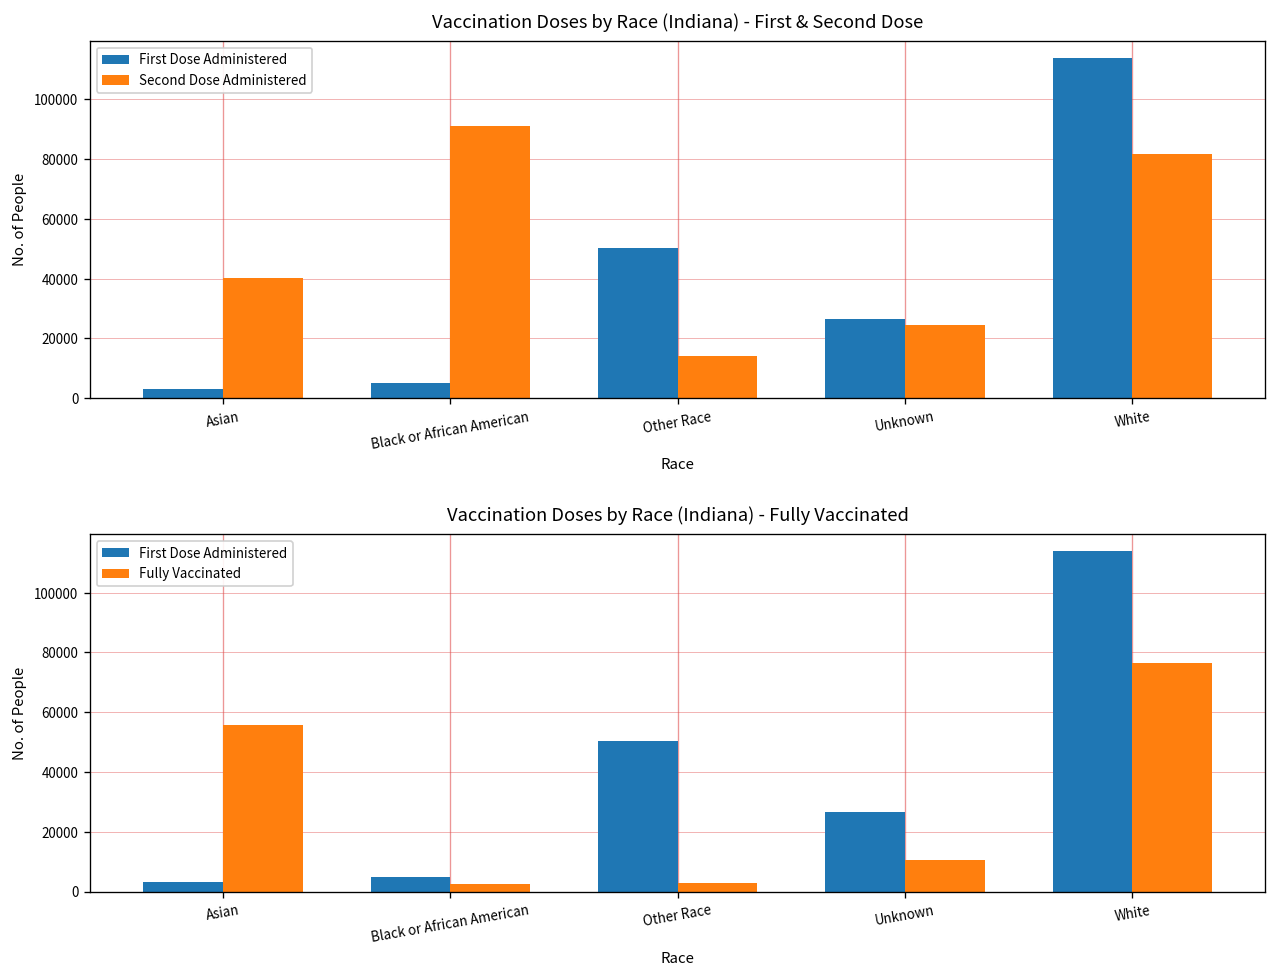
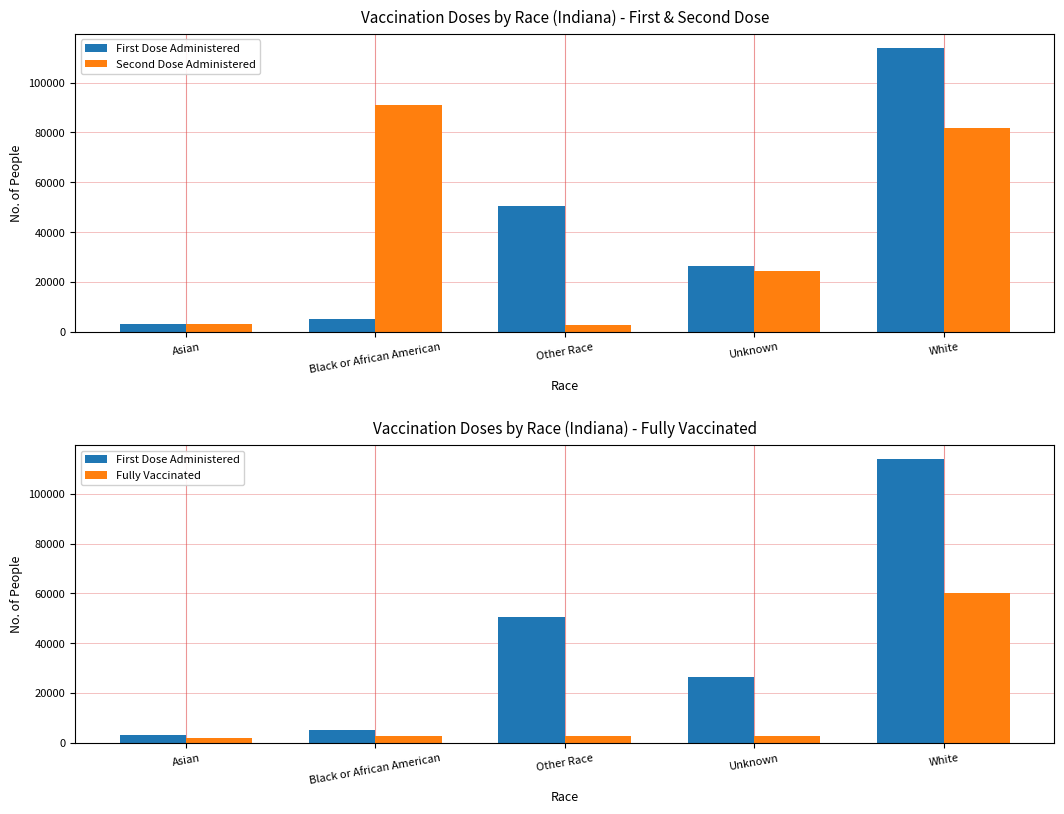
Vaccination Doses by Race (Indiana) - First & Second Dose, Second Dose Administered, Asian: 40000 -> 3000
Vaccination Doses by Race (Indiana) - First & Second Dose, Second Dose Administered, Other Race: 14000 -> 3000
Vaccination Doses by Race (Indiana) - Fully Vaccinated, Fully Vaccinated, Asian: 56000 -> 2000
Vaccination Doses by Race (Indiana) - Fully Vaccinated, Fully Vaccinated, Unknown: 11000 -> 3000
Vaccination Doses by Race (Indiana) - Fully Vaccinated, Fully Vaccinated, White: 77000 -> 60000
